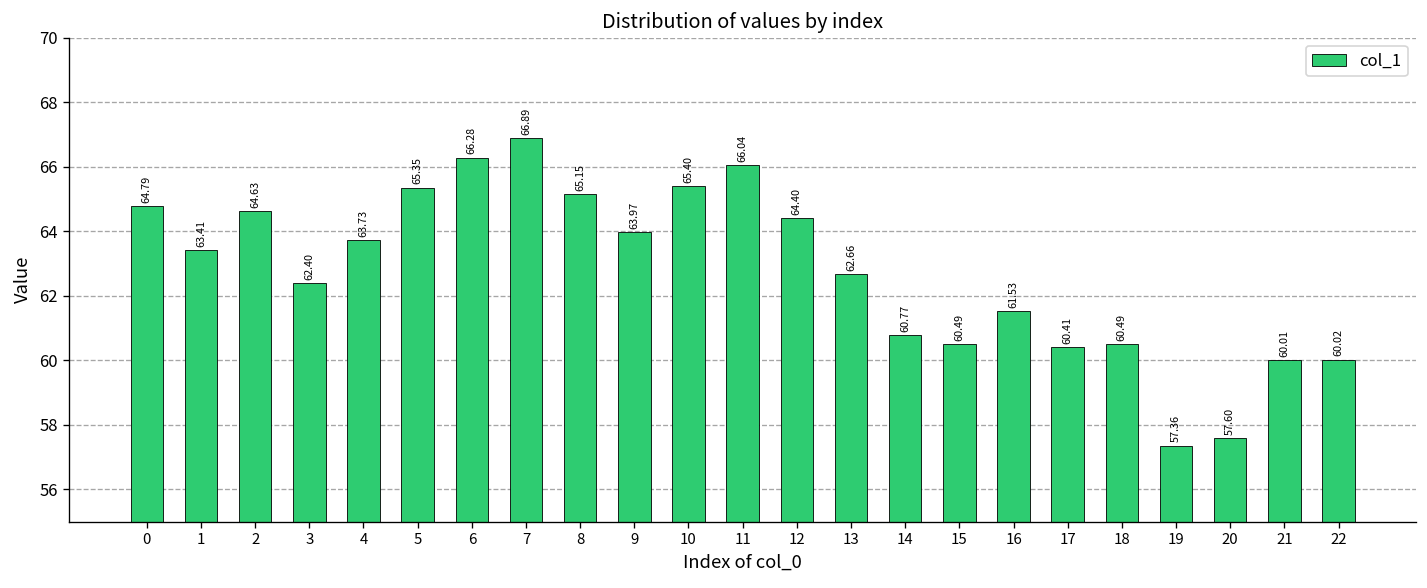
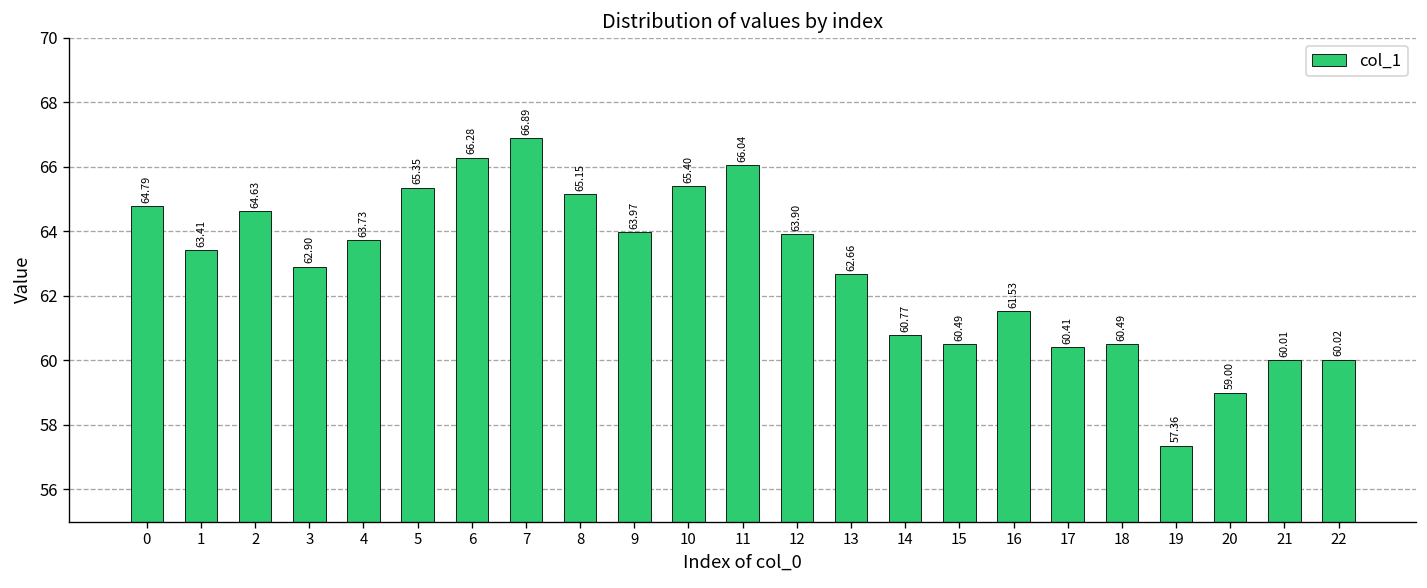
3: 62.40 -> 62.90
12: 64.40 -> 63.90
20: 57.60 -> 59.00
